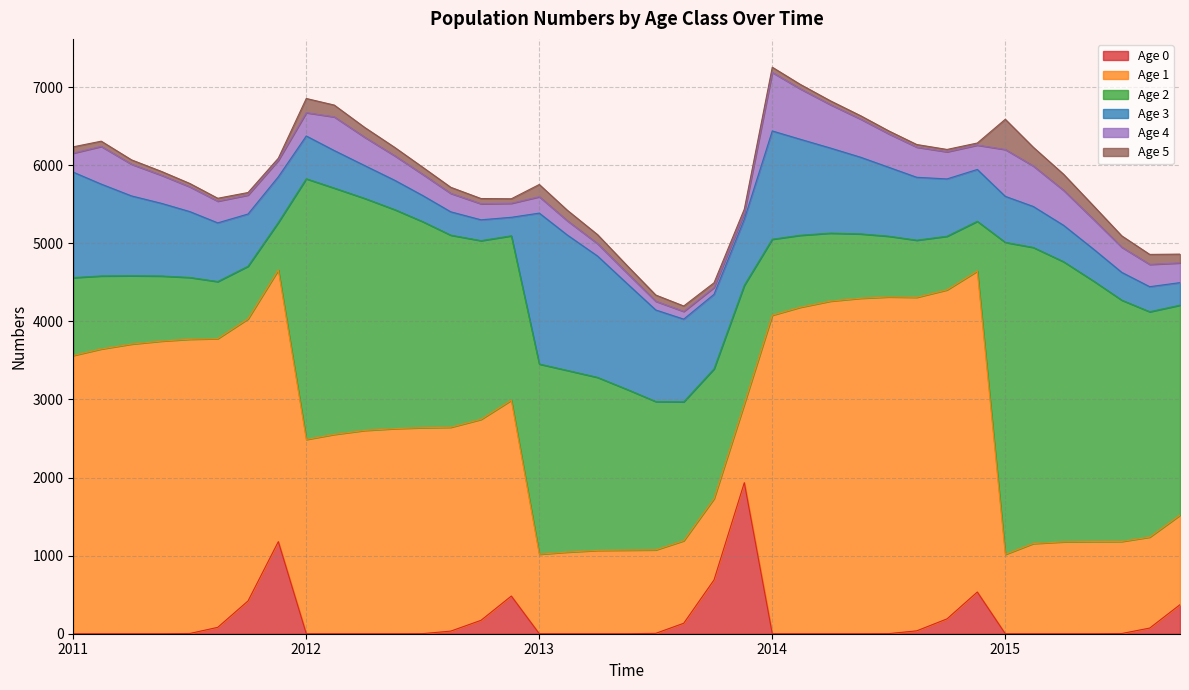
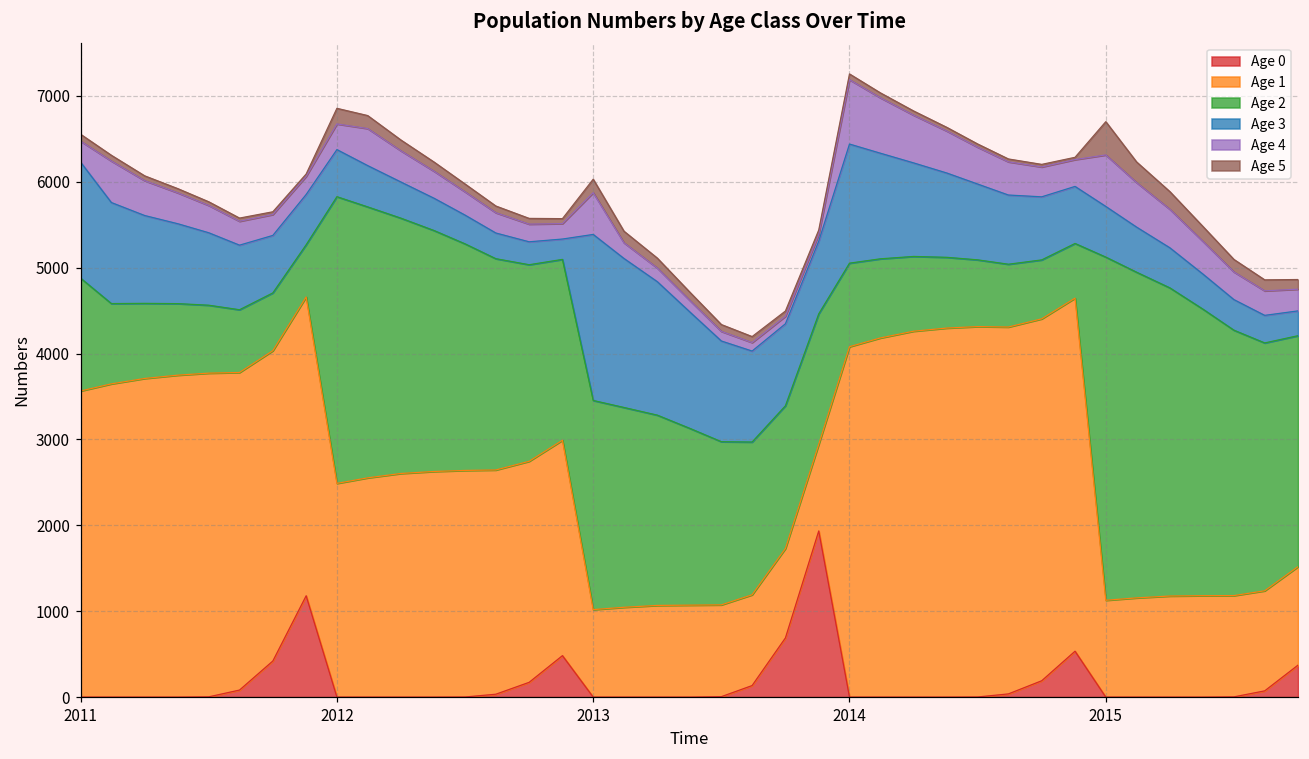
Age 2, 2011: 1000 -> 1300
Age 4, 2013: 200 -> 500
Age 1, 2015: 1000 -> 1100
